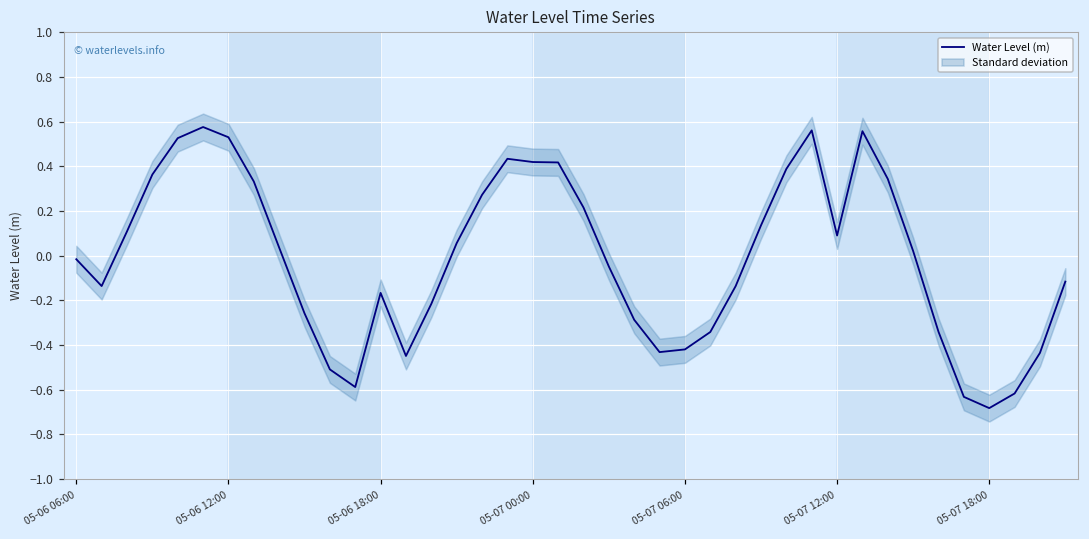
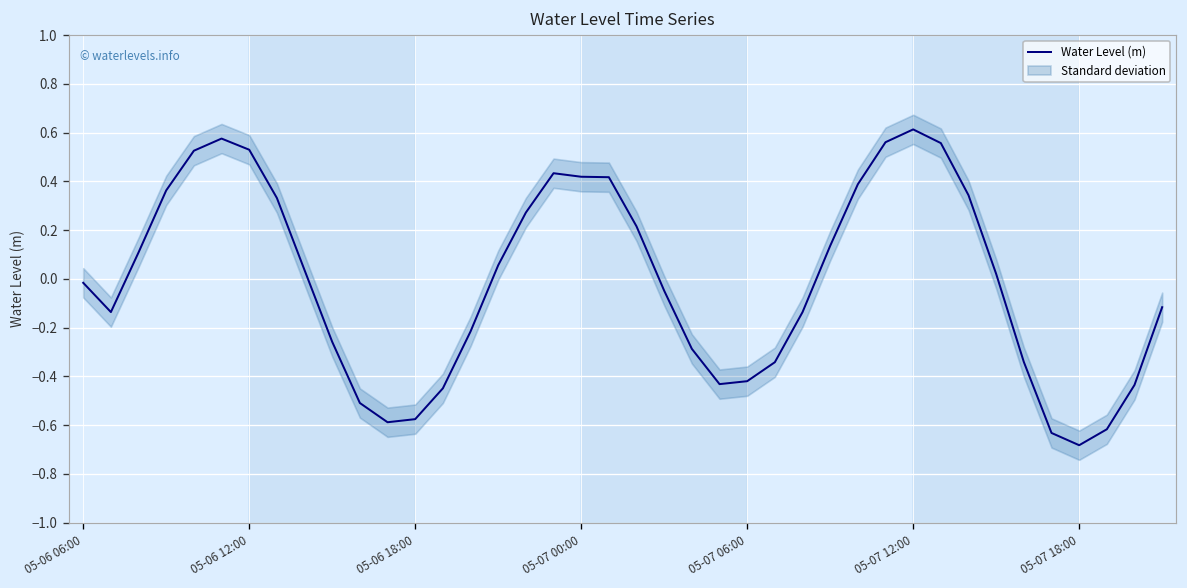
Water Level (m), 05-06 18:00: -0.17 -> -0.58
Water Level (m), 05-07 12:00: 0.09 -> 0.61
